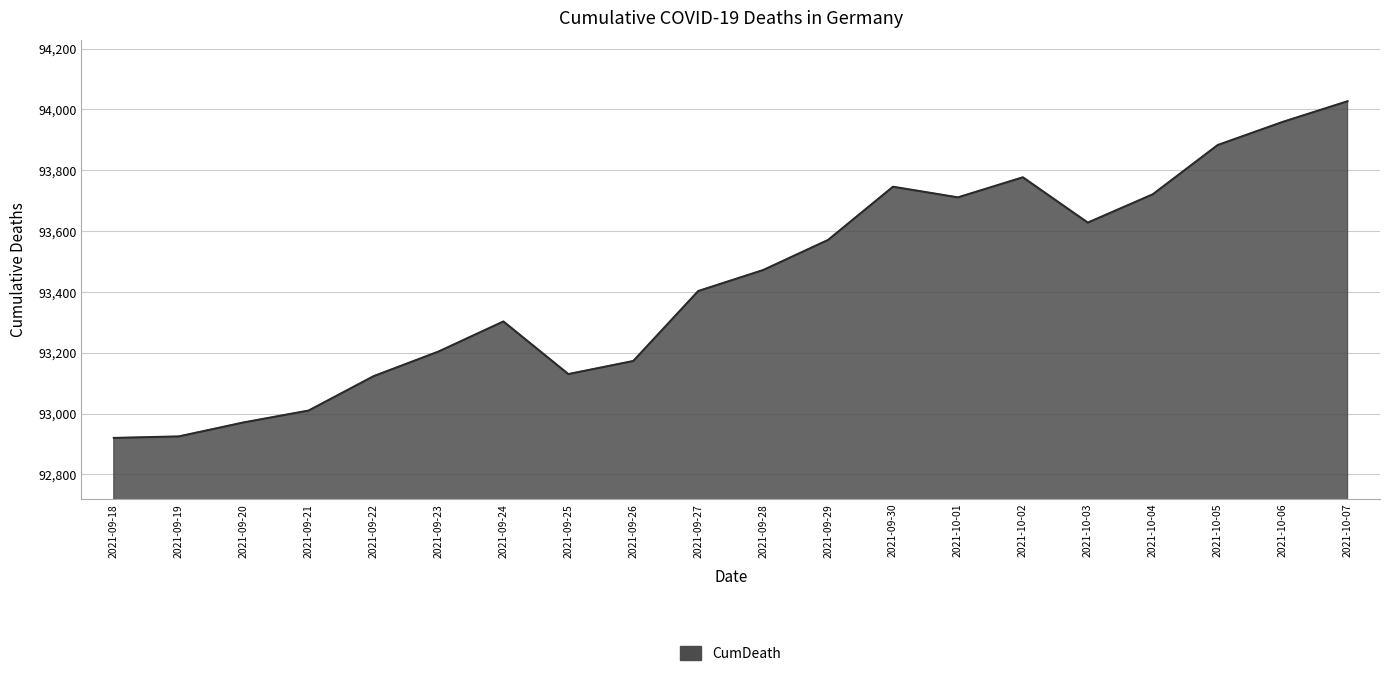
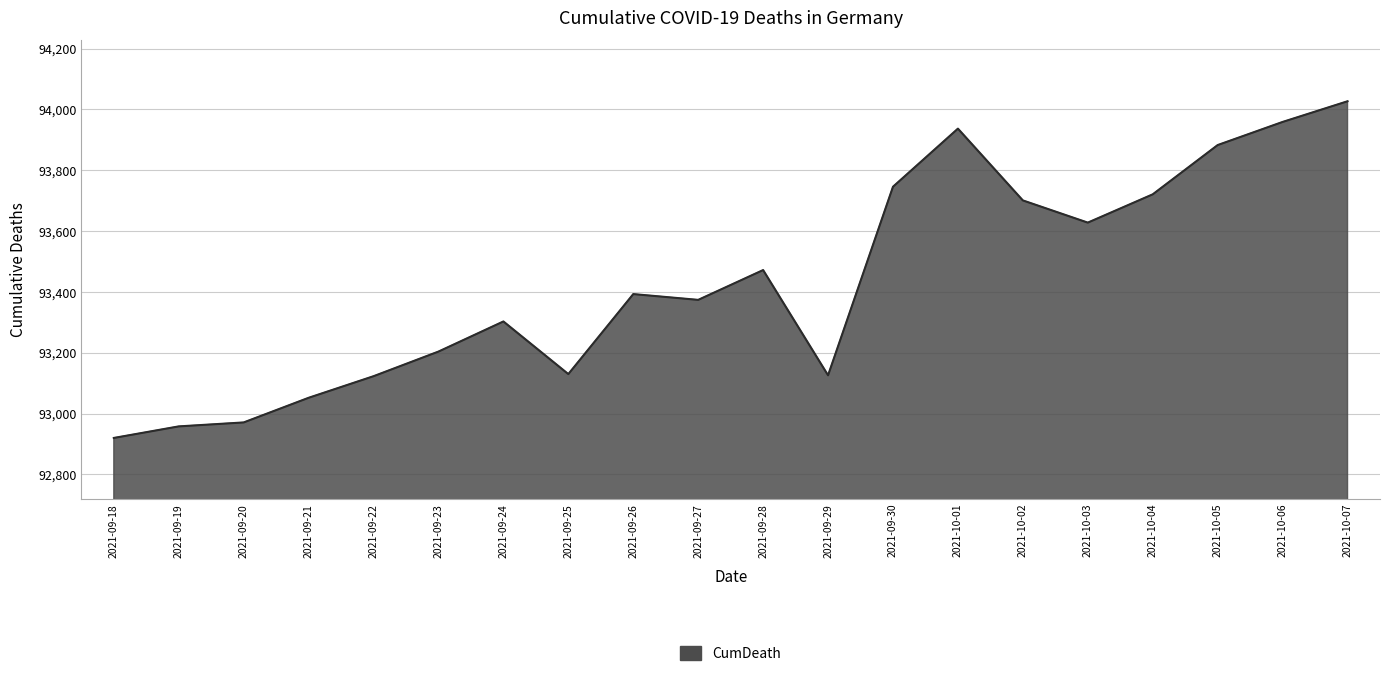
2021-09-19: 92,930 -> 92,960
2021-09-21: 93,010 -> 93,050
2021-09-26: 93,170 -> 93,390
2021-09-27: 93,400 -> 93,370
2021-09-29: 93,570 -> 93,130
2021-10-01: 93,710 -> 93,940
2021-10-02: 93,780 -> 93,700
